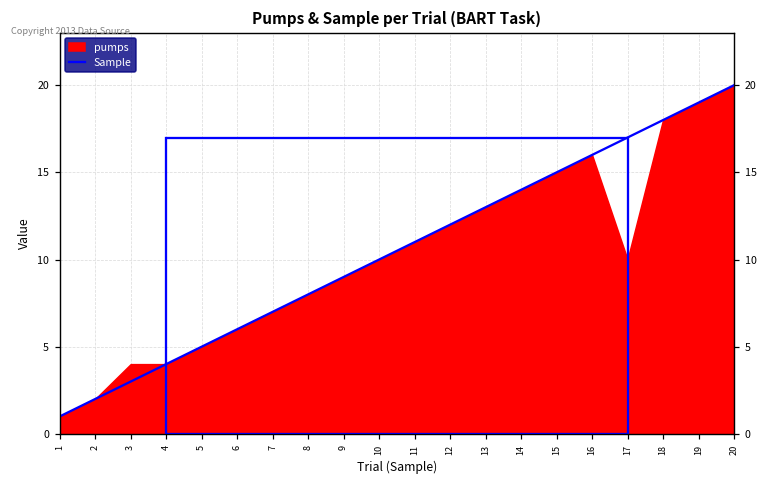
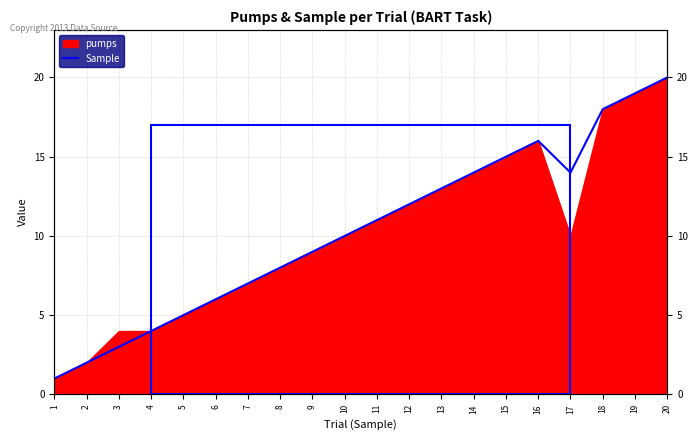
Sample, 17: 17 -> 14
